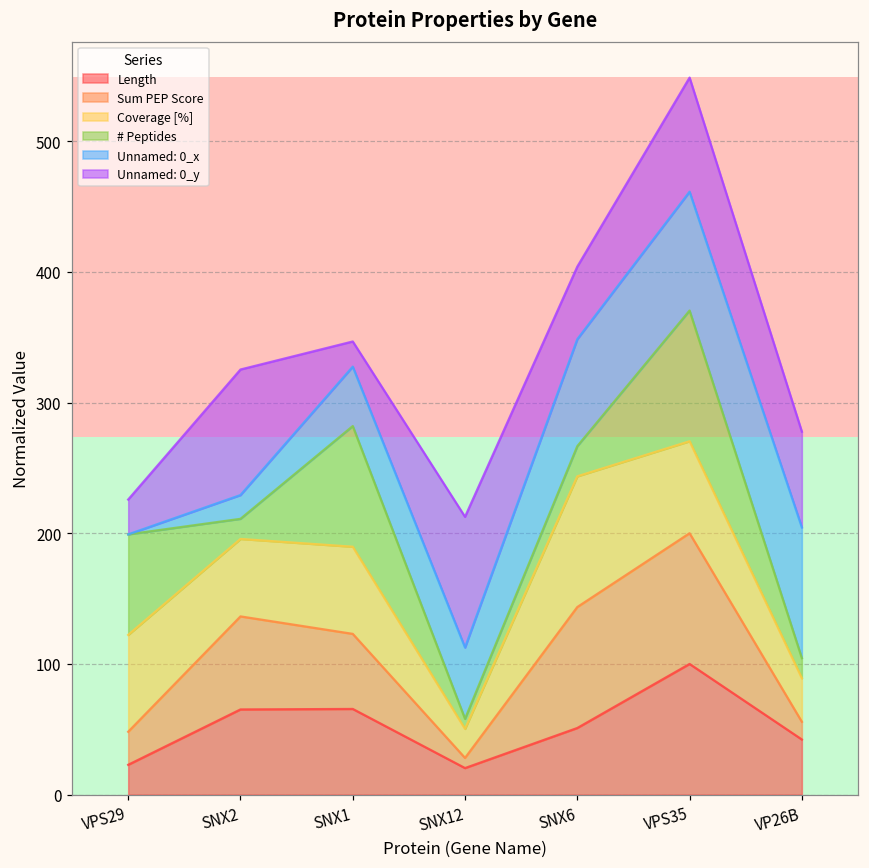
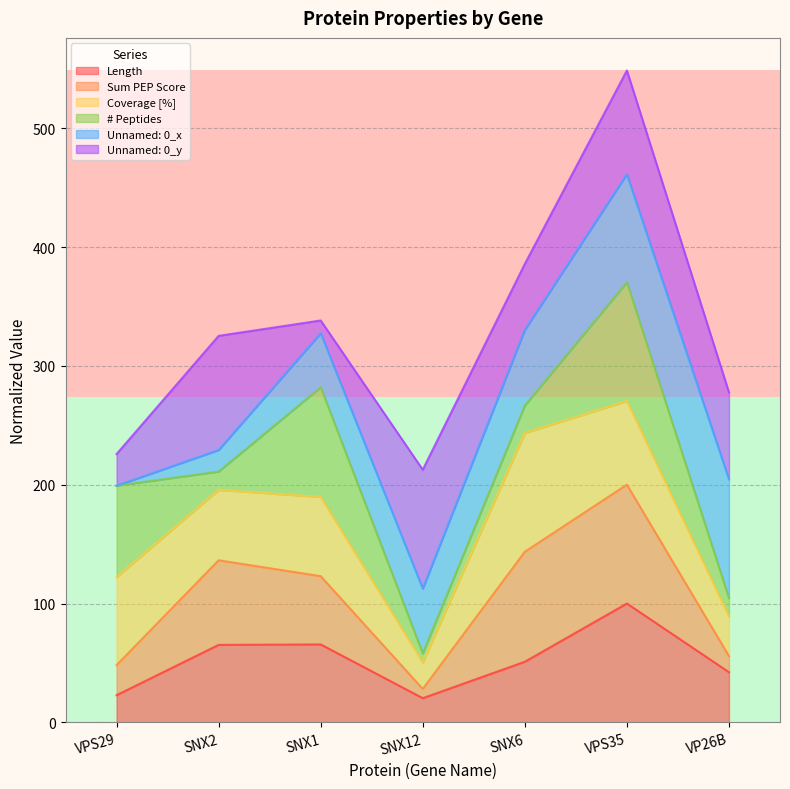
Unnamed: 0_y, SNX1: 19 -> 11
Unnamed: 0_x, SNX6: 82 -> 64
